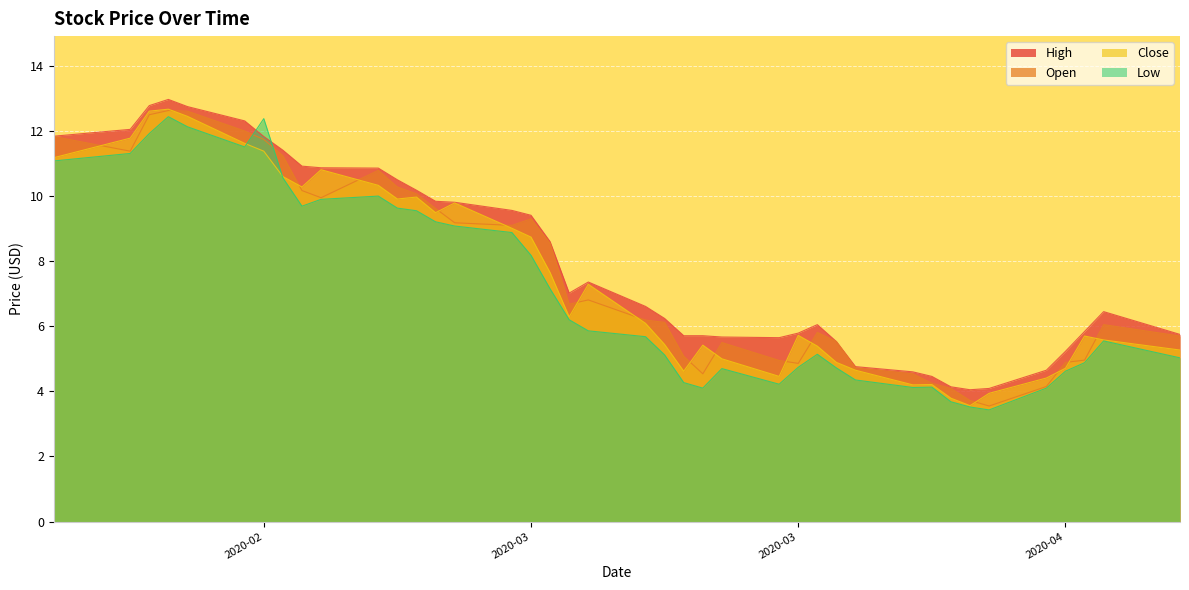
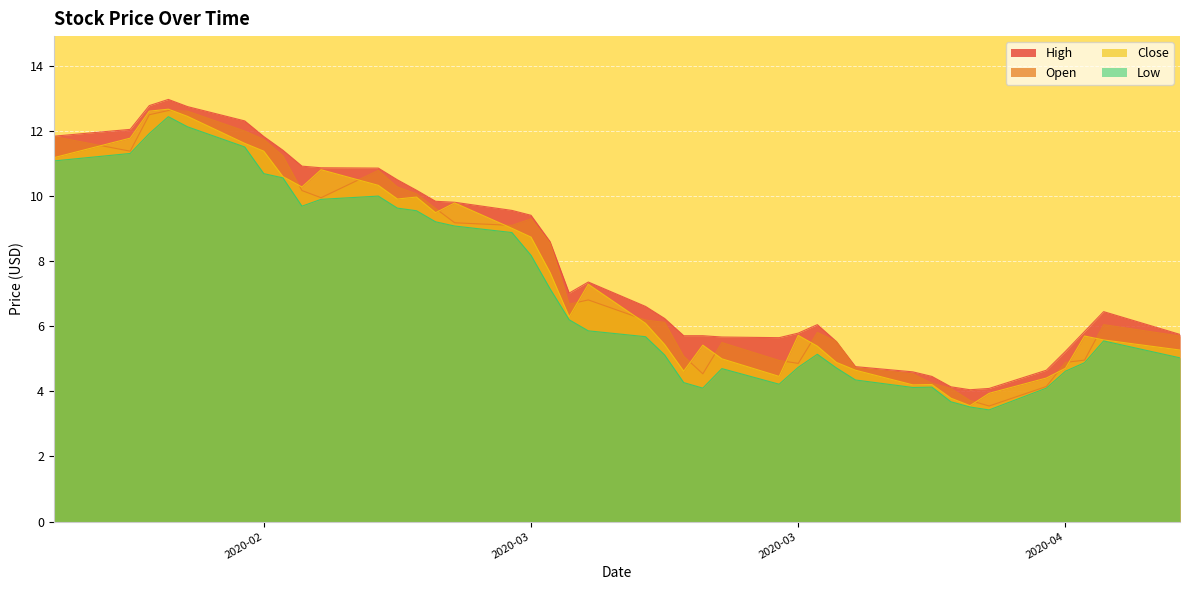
Low, 2020-02: 12.4 -> 10.7
